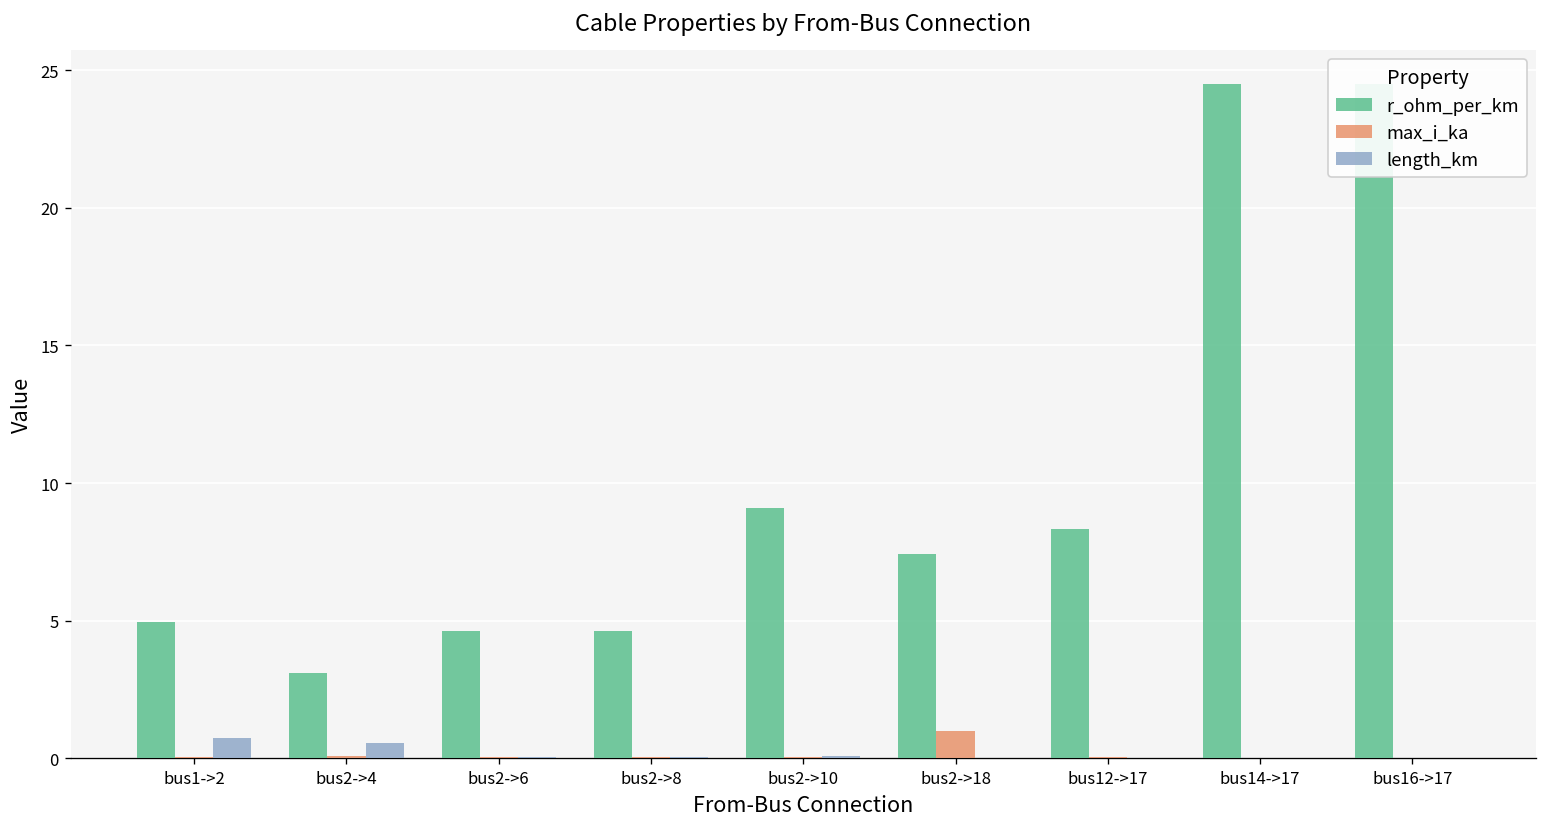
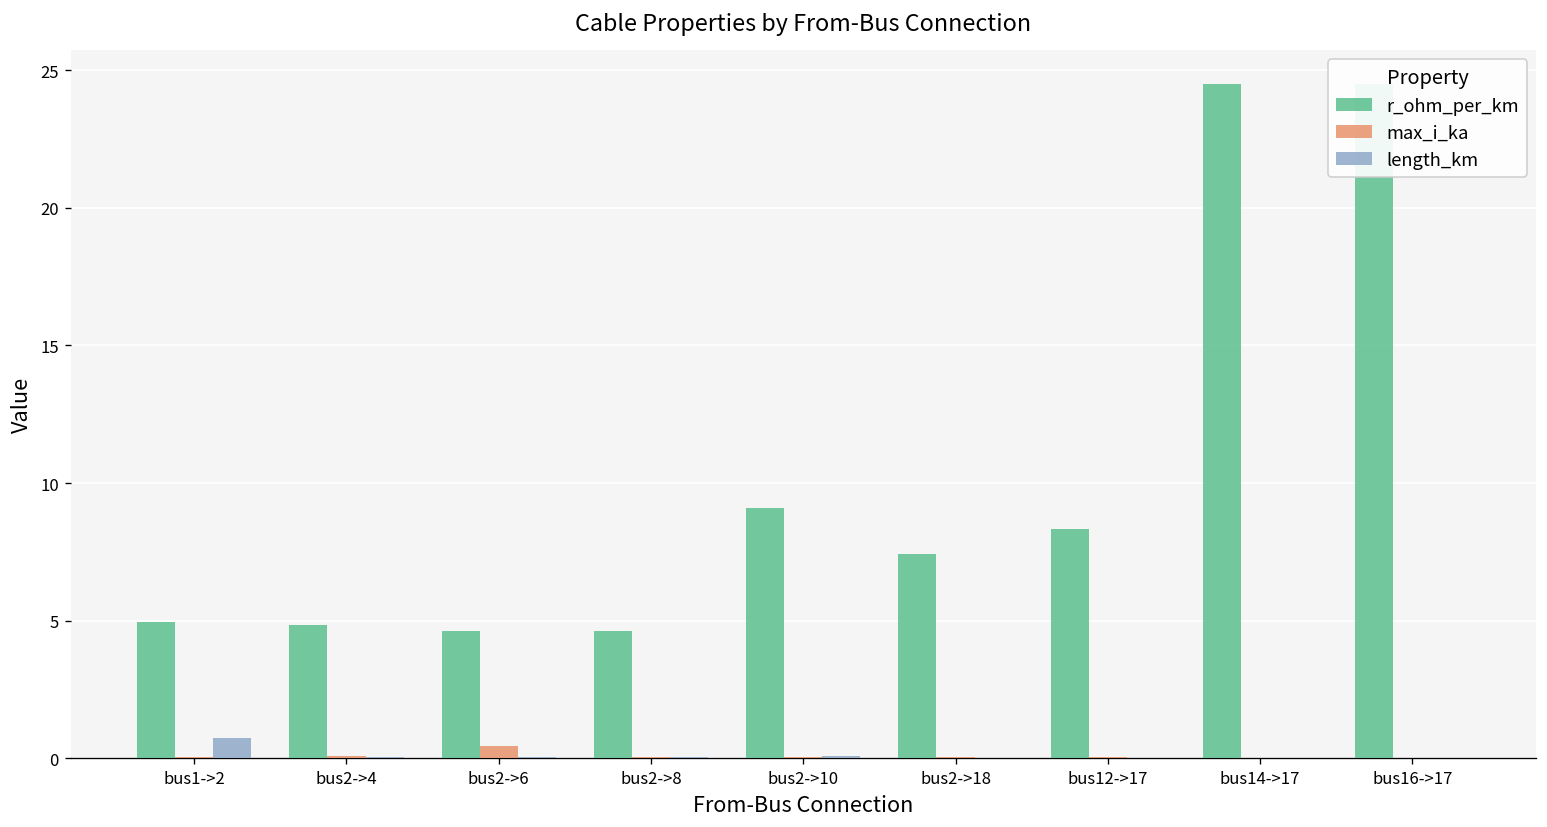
r_ohm_per_km, bus2->4: 3.1 -> 4.8
length_km, bus2->4: 0.6 -> 0.1
max_i_ka, bus2->6: 0.1 -> 0.4
max_i_ka, bus2->18: 1.0 -> 0.0
